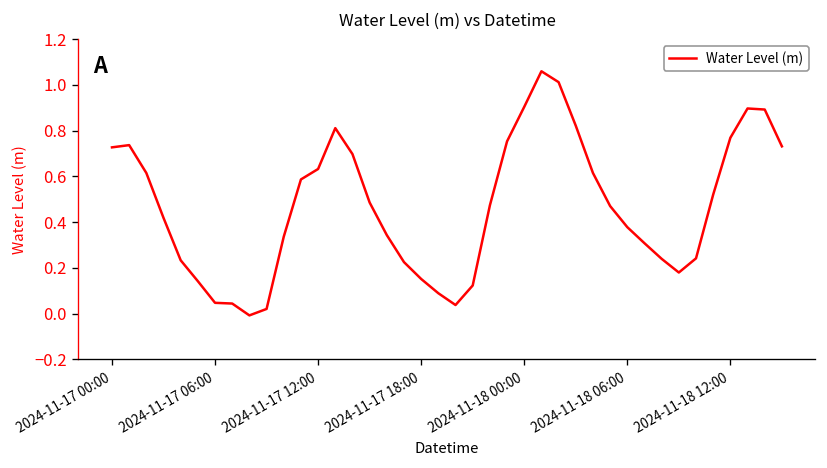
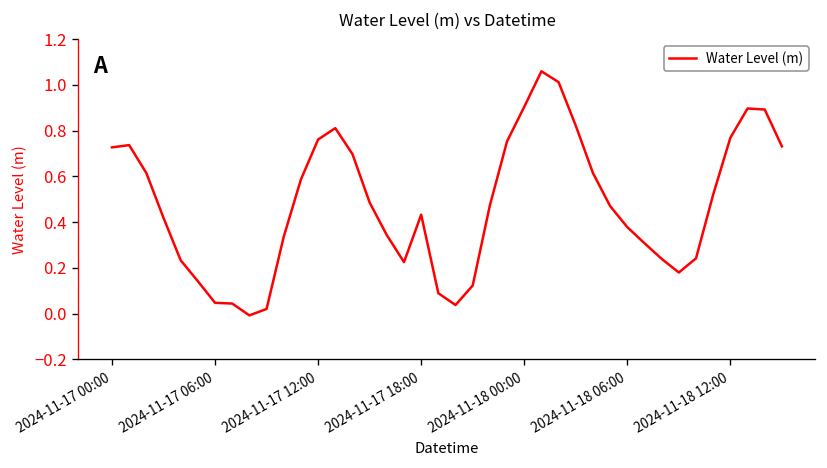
2024-11-17 12:00: 0.63 -> 0.76
2024-11-17 18:00: 0.15 -> 0.43
